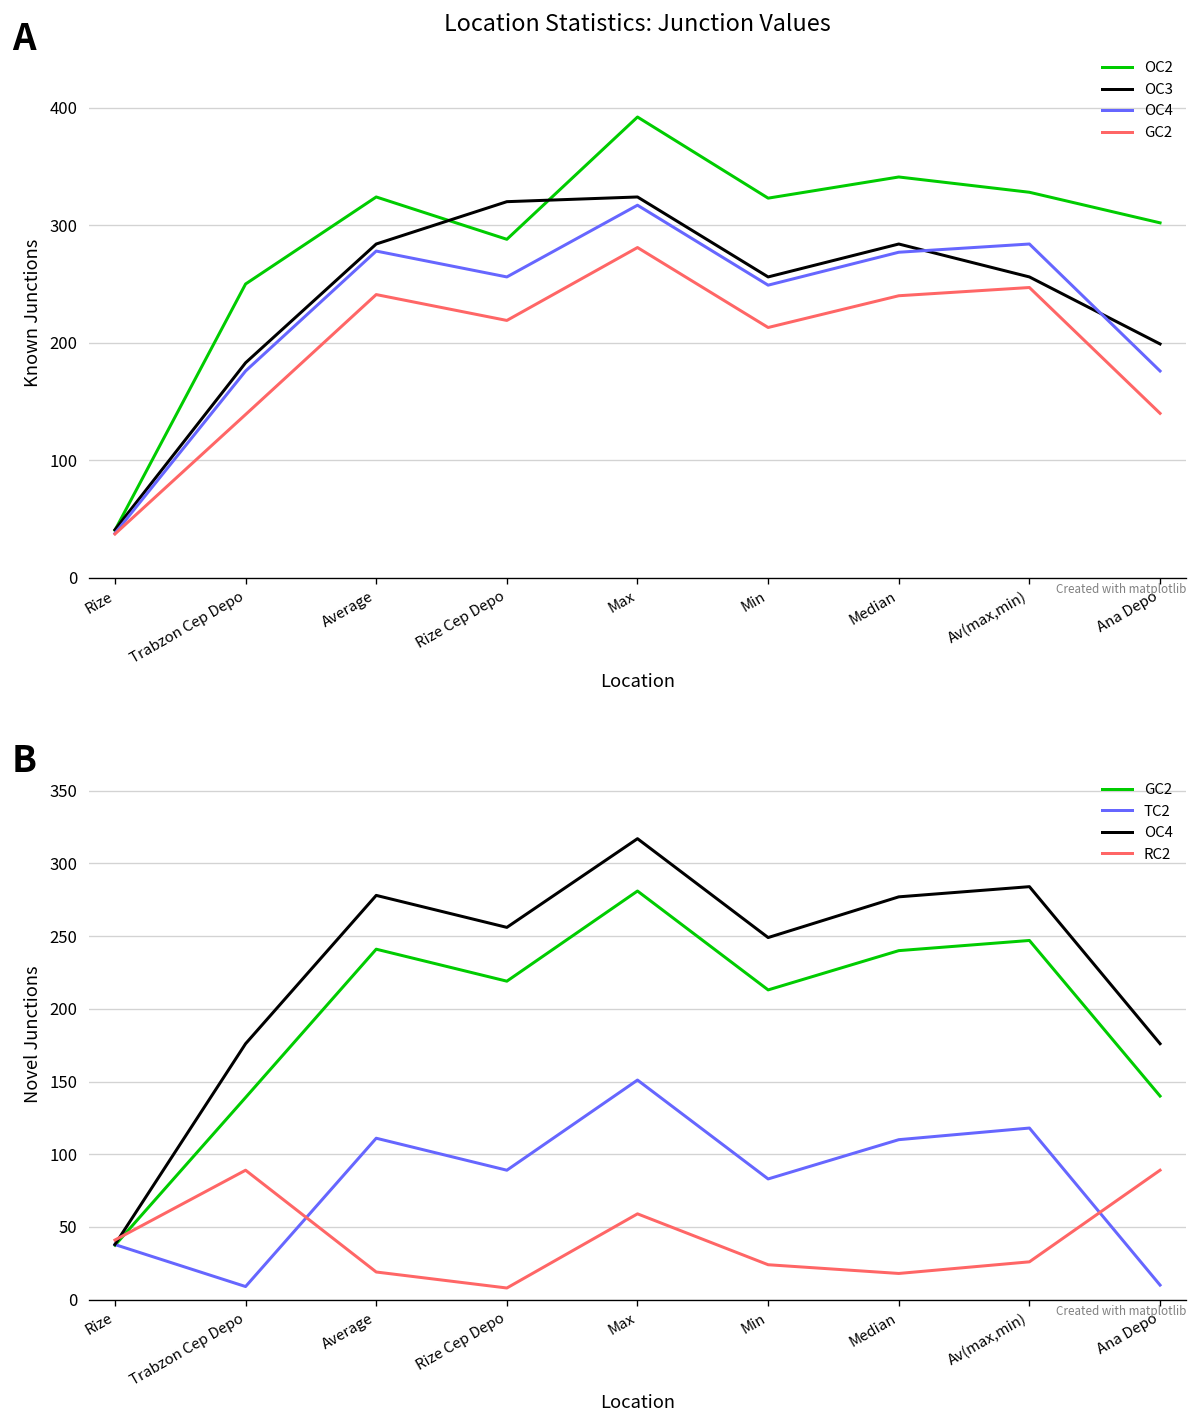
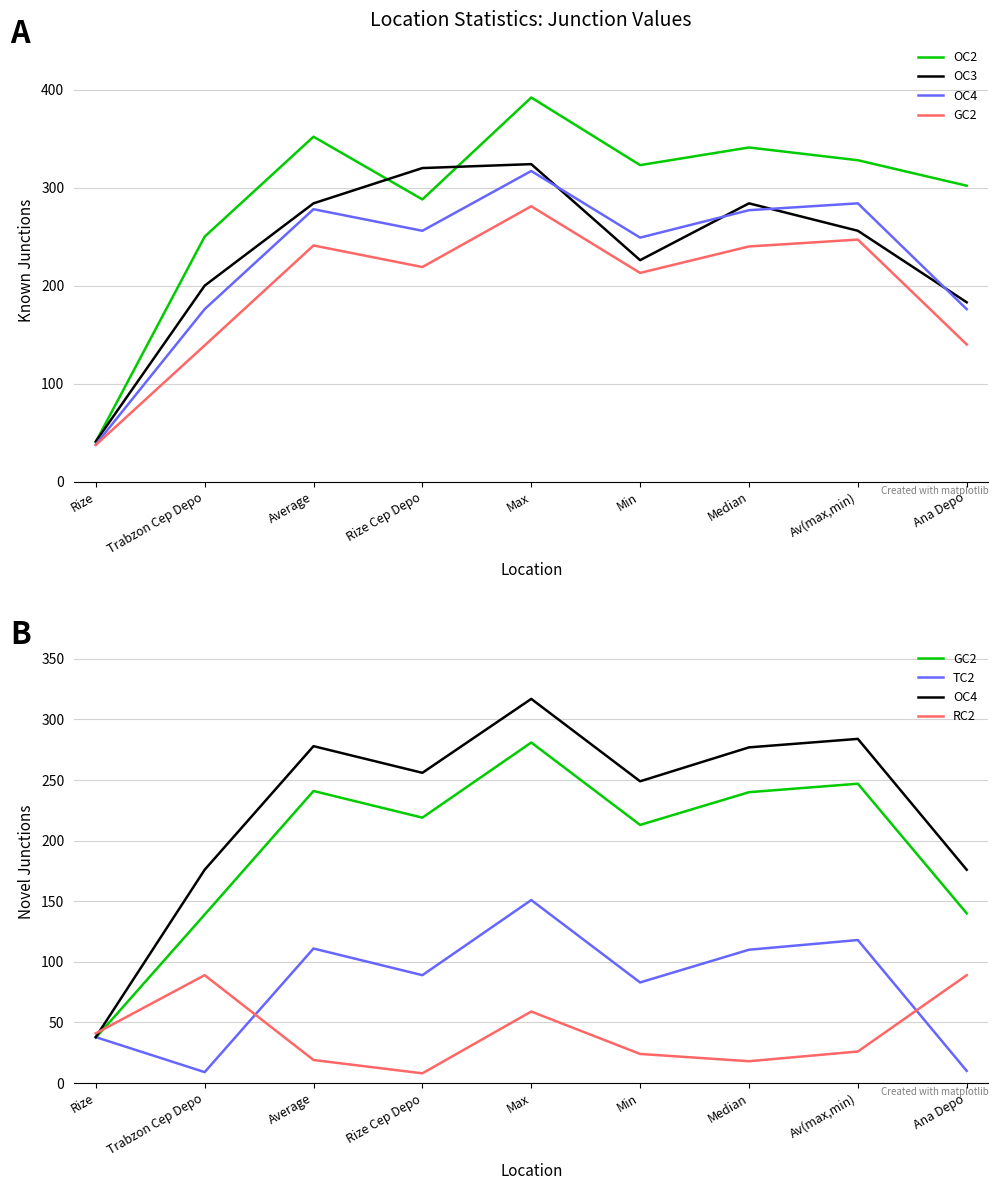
Location Statistics: Junction Values, OC3, Trabzon Cep Depo: 180 -> 200
Location Statistics: Junction Values, OC2, Average: 320 -> 350
Location Statistics: Junction Values, OC3, Min: 260 -> 230
Location Statistics: Junction Values, OC3, Ana Depo: 200 -> 180
